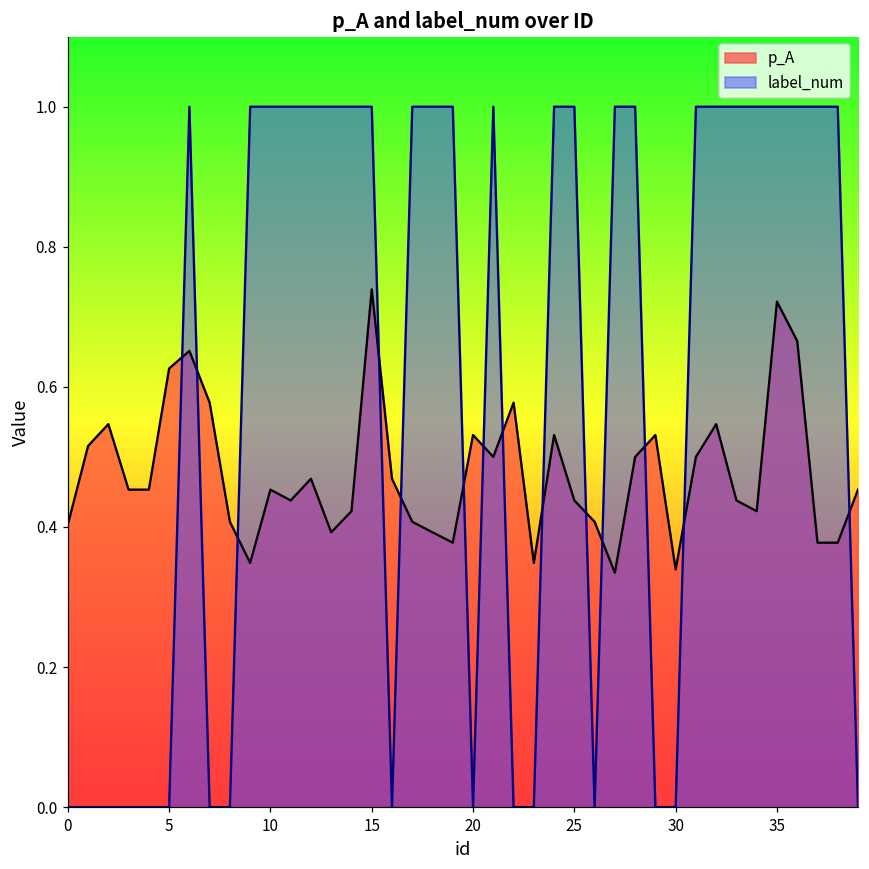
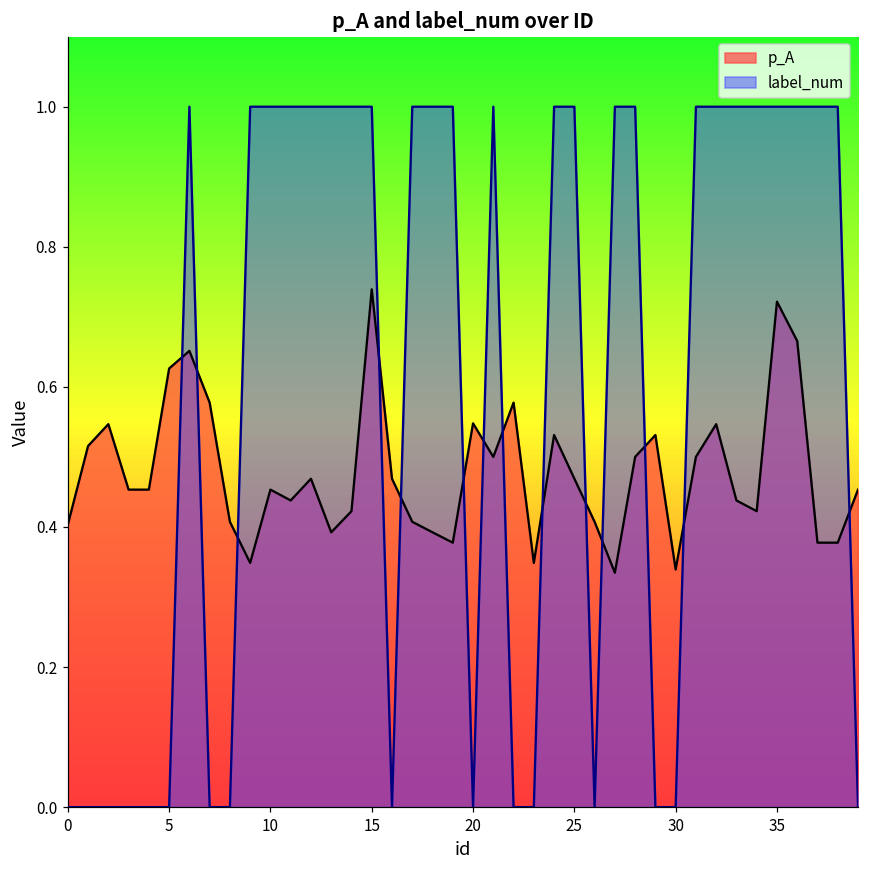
p_A, 20: 0.53 -> 0.55
p_A, 25: 0.44 -> 0.47
